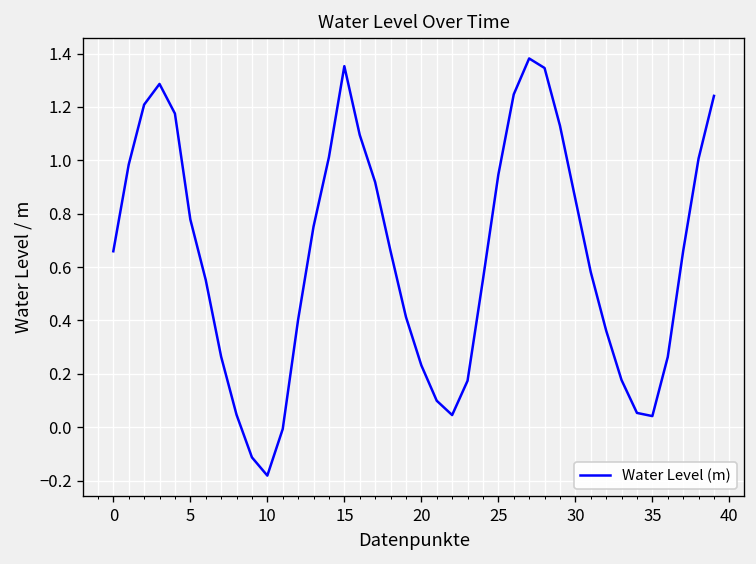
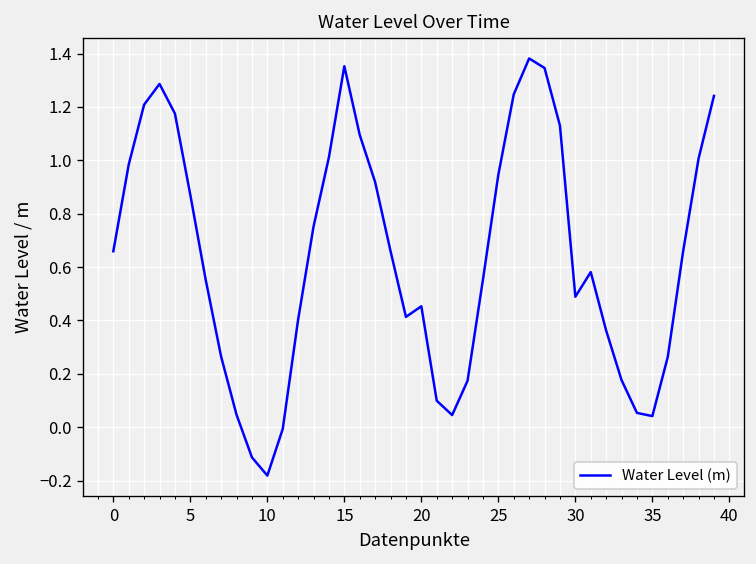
5: 0.78 -> 0.87
20: 0.23 -> 0.45
30: 0.85 -> 0.49
